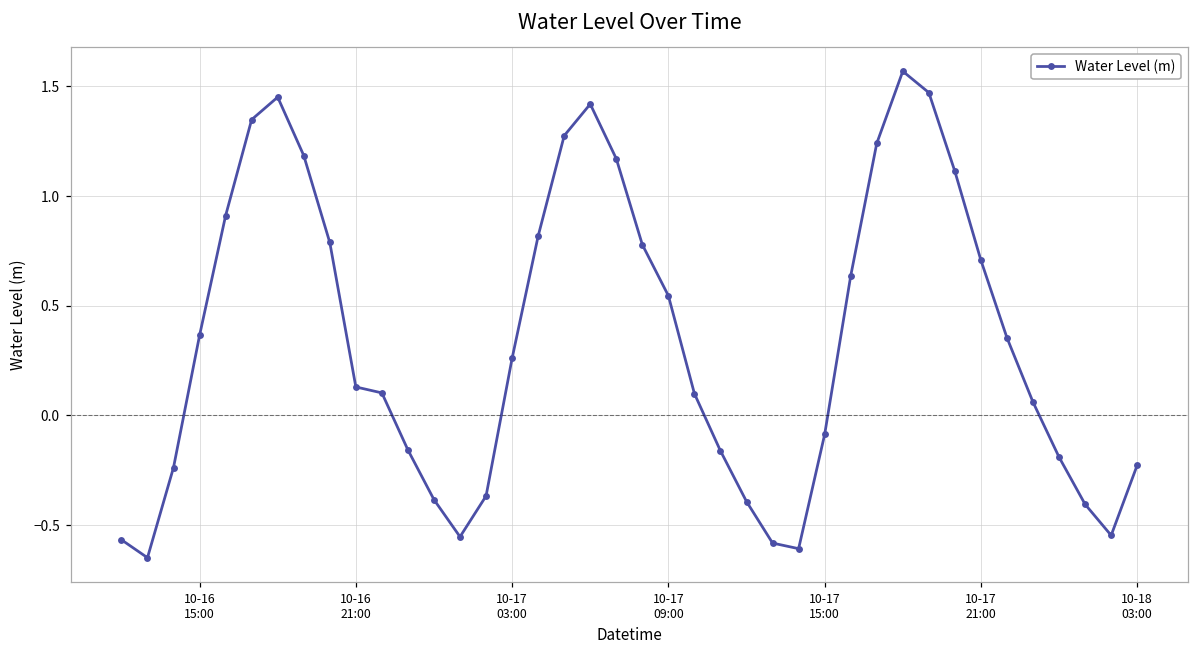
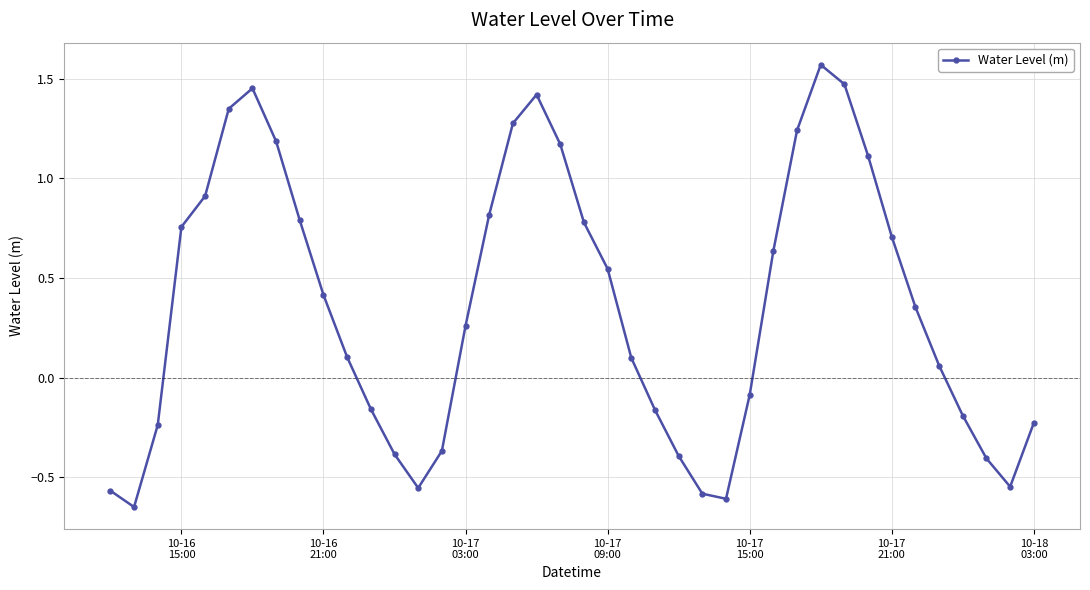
10-16 15:00: 0.36 -> 0.76
10-16 21:00: 0.13 -> 0.41
